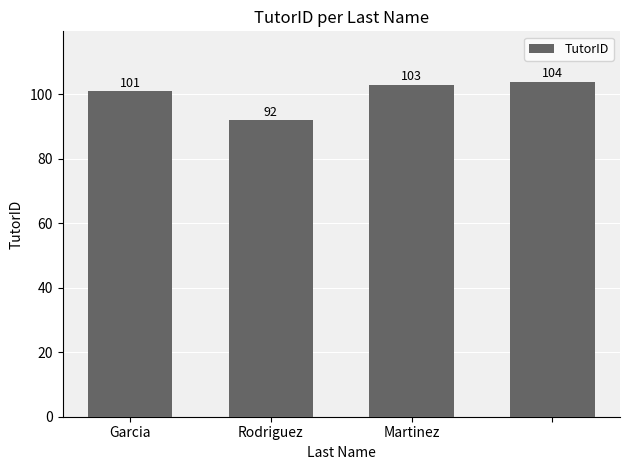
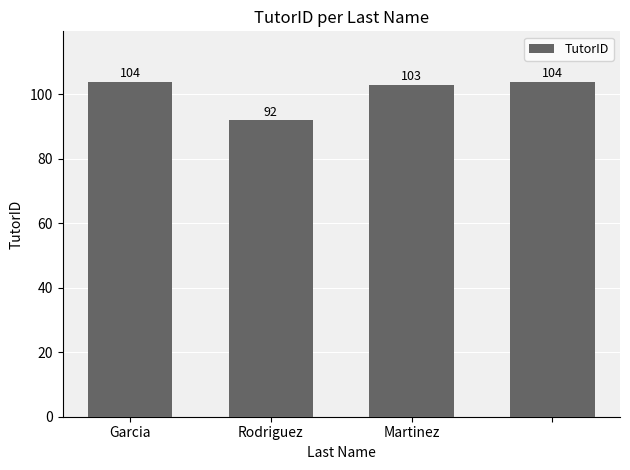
Garcia: 101 -> 104
